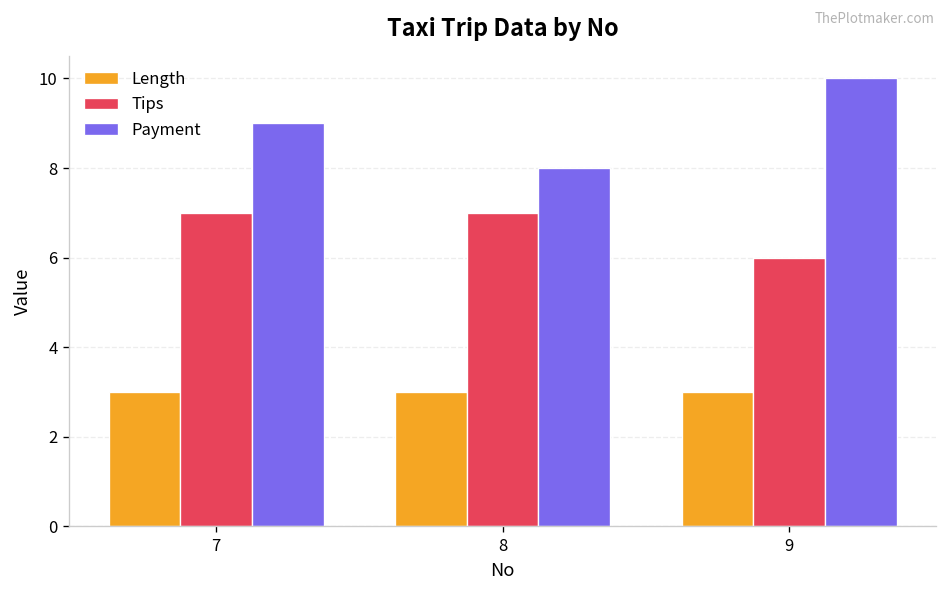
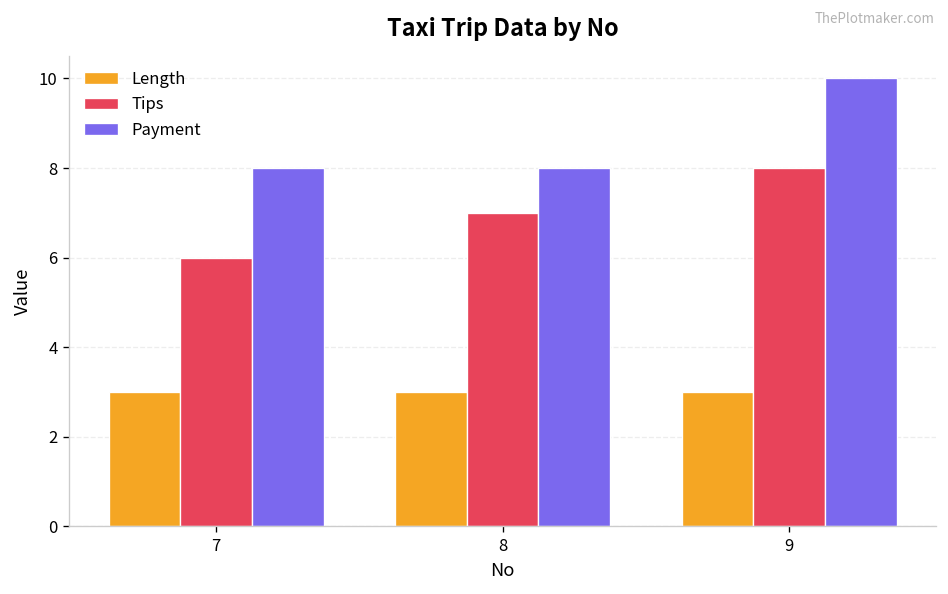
Tips, 7: 7 -> 6
Payment, 7: 9 -> 8
Tips, 9: 6 -> 8
